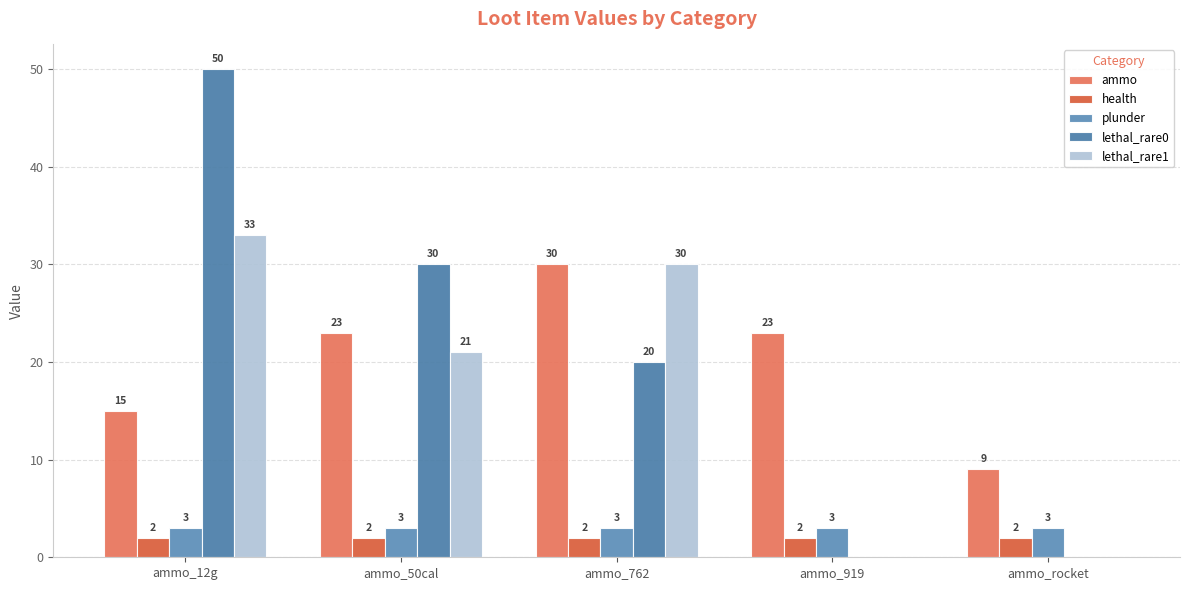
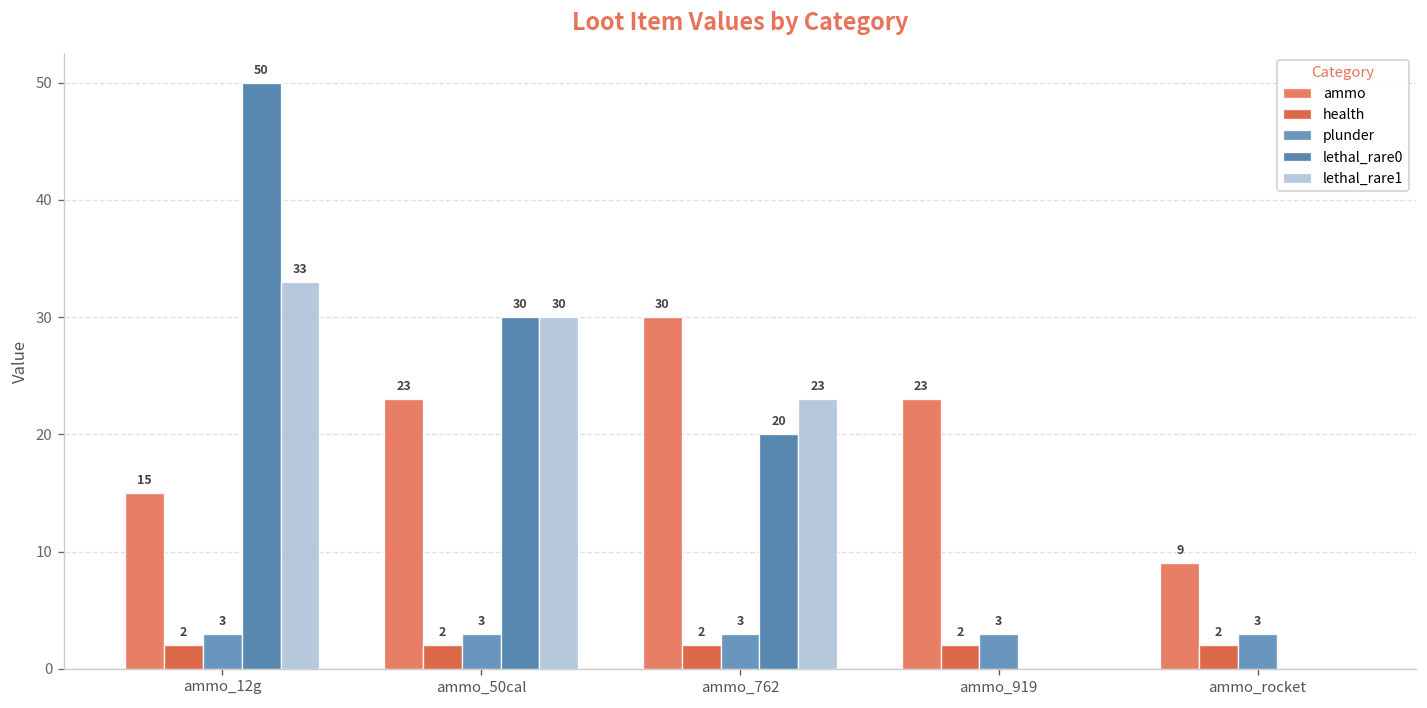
lethal_rare1, ammo_50cal: 21 -> 30
lethal_rare1, ammo_762: 30 -> 23
